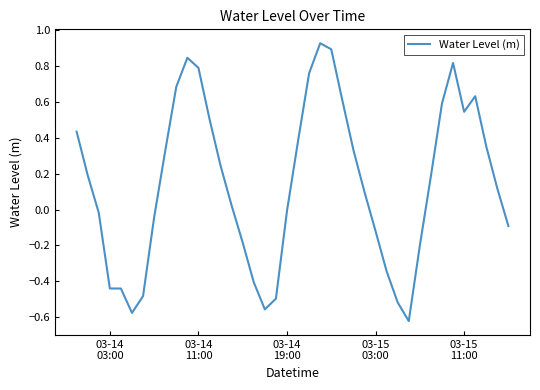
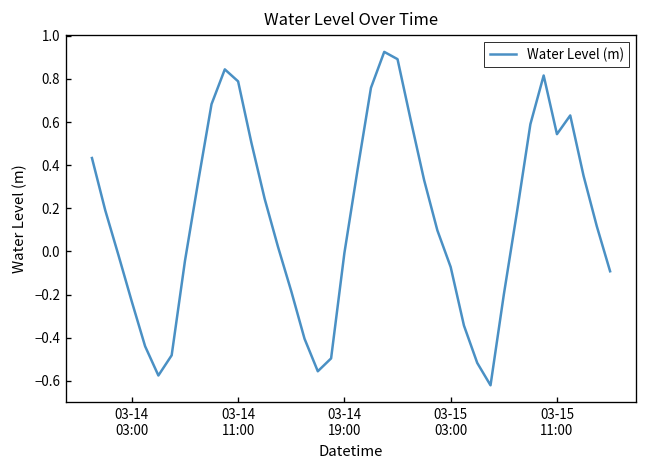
03-14 03:00: -0.44 -> -0.23
03-15 03:00: -0.12 -> -0.07
